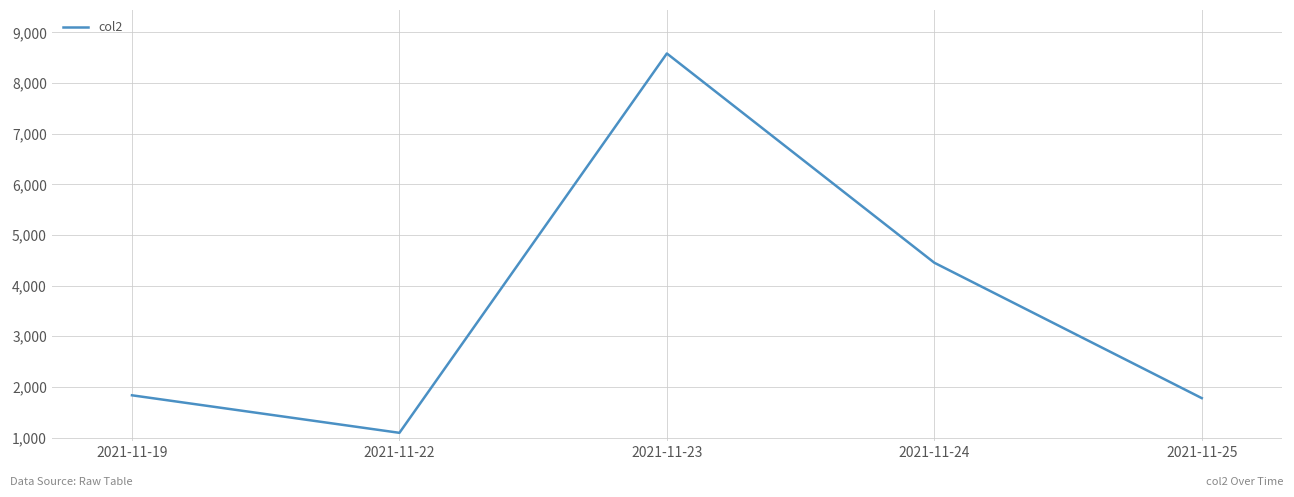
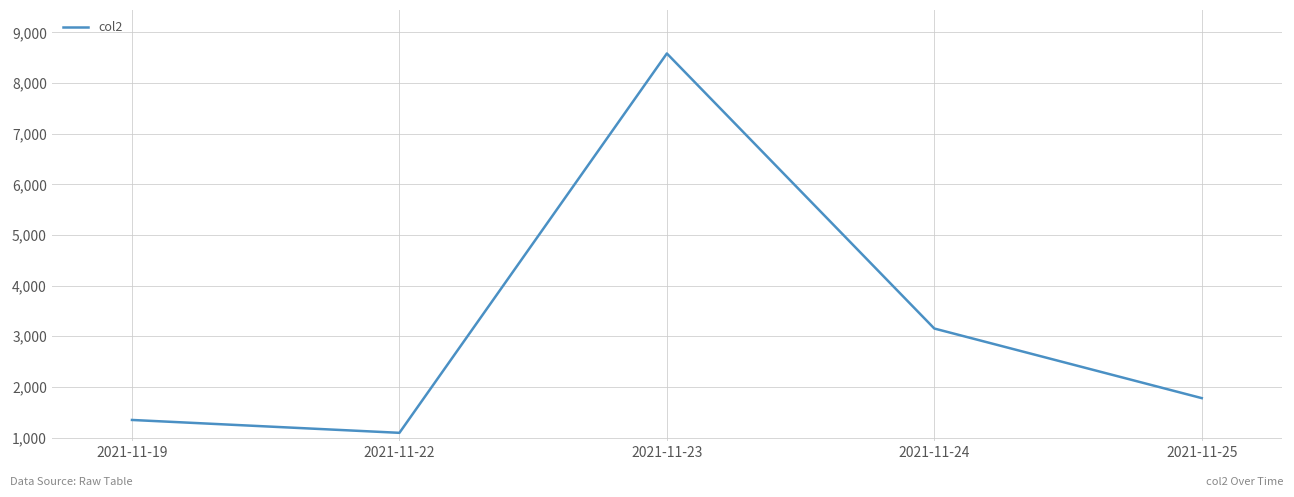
2021-11-19: 1,800 -> 1,300
2021-11-24: 4,500 -> 3,200
